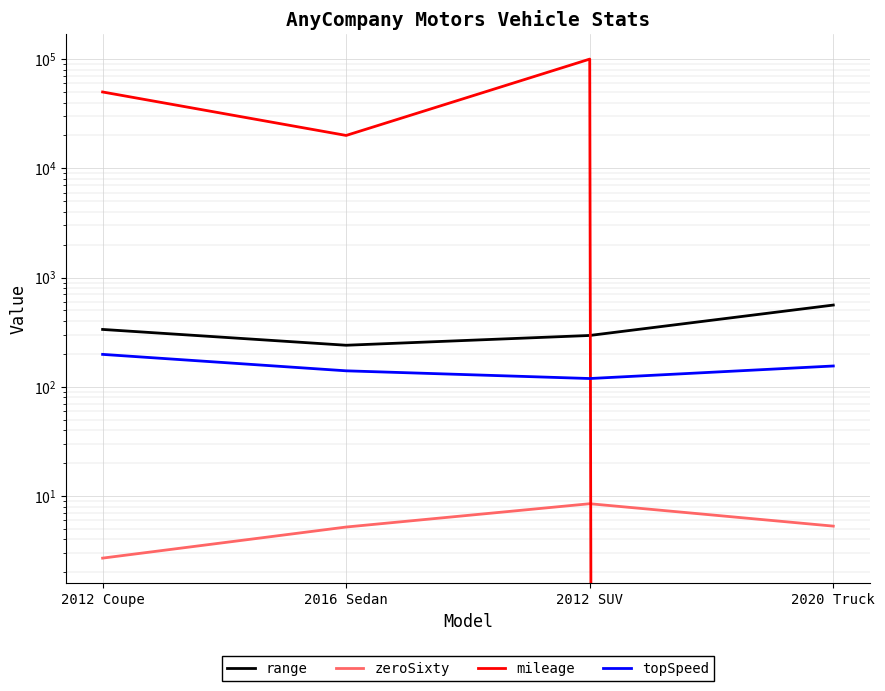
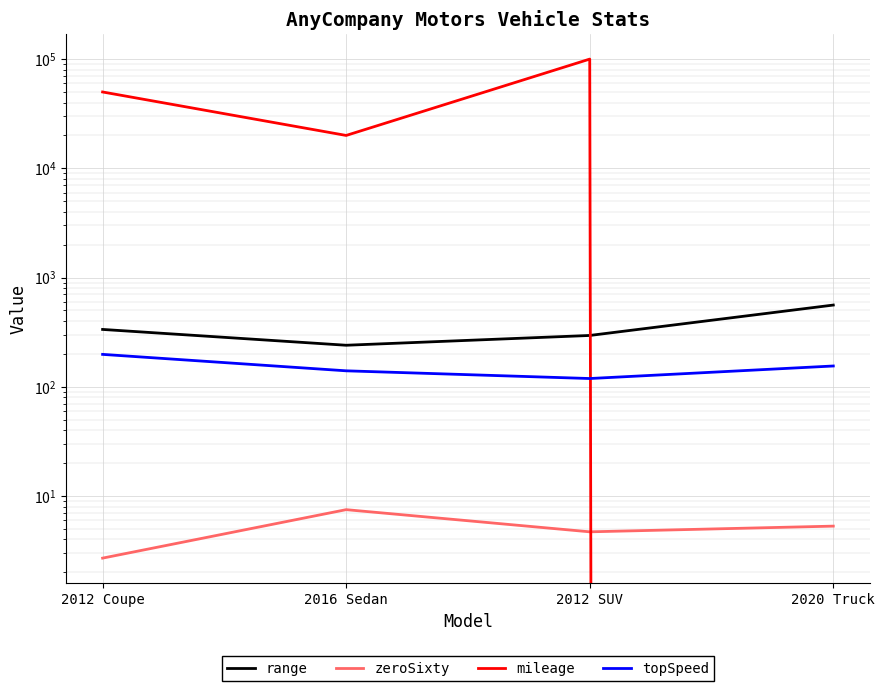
zeroSixty, 2016 Sedan: 5 -> 8
zeroSixty, 2012 SUV: 9 -> 4.7
